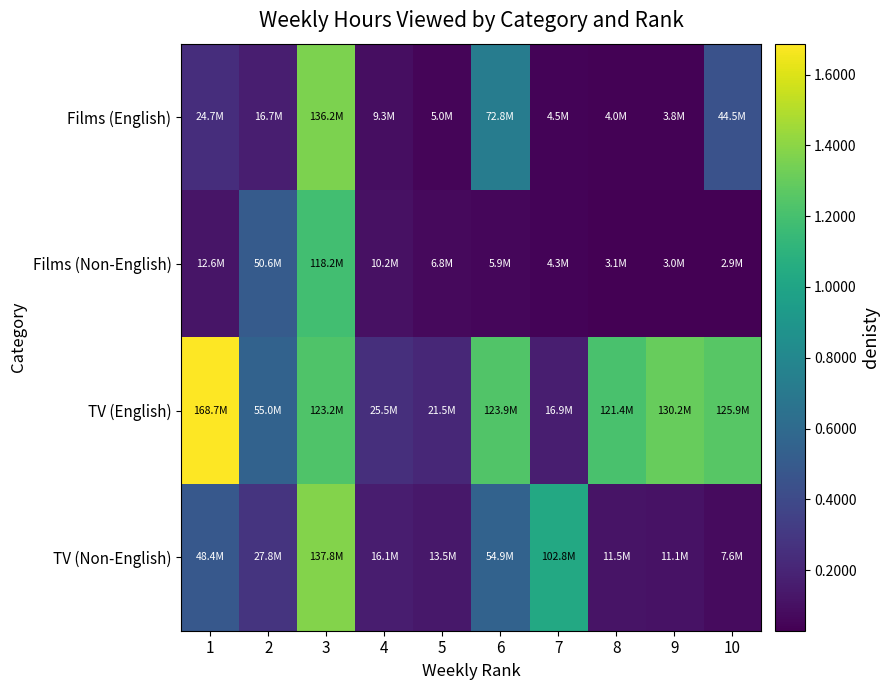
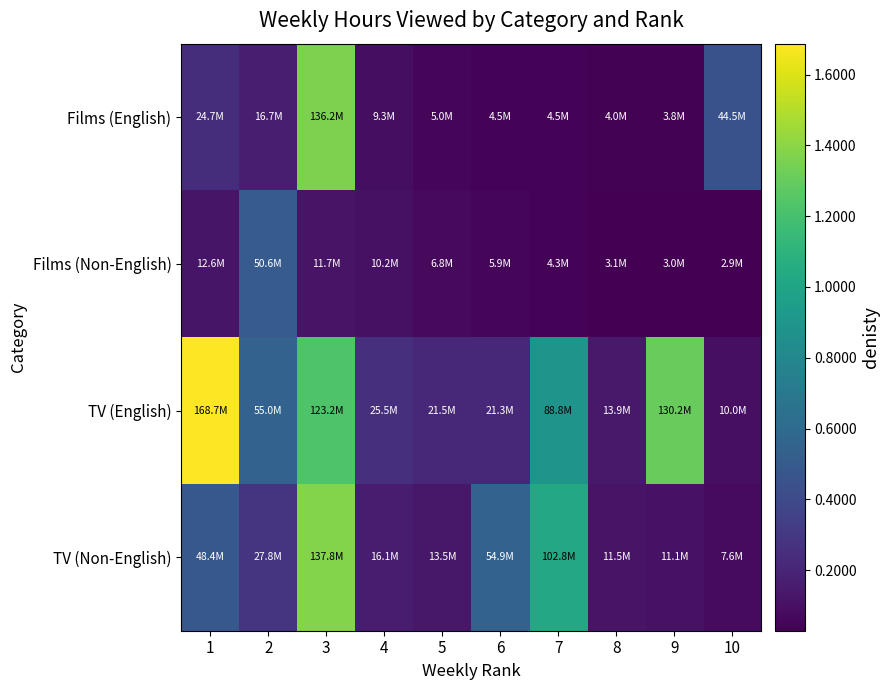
Films (English), 6: 72.8M -> 4.5M
Films (Non-English), 3: 118.2M -> 11.7M
TV (English), 6: 123.9M -> 21.3M
TV (English), 7: 16.9M -> 88.8M
TV (English), 8: 121.4M -> 13.9M
TV (English), 10: 125.9M -> 10.0M
